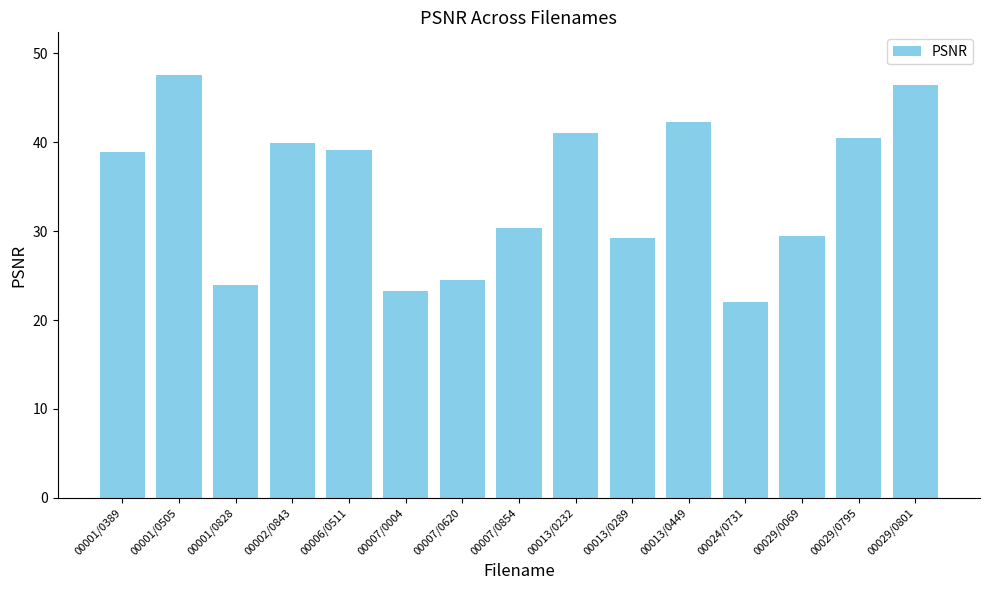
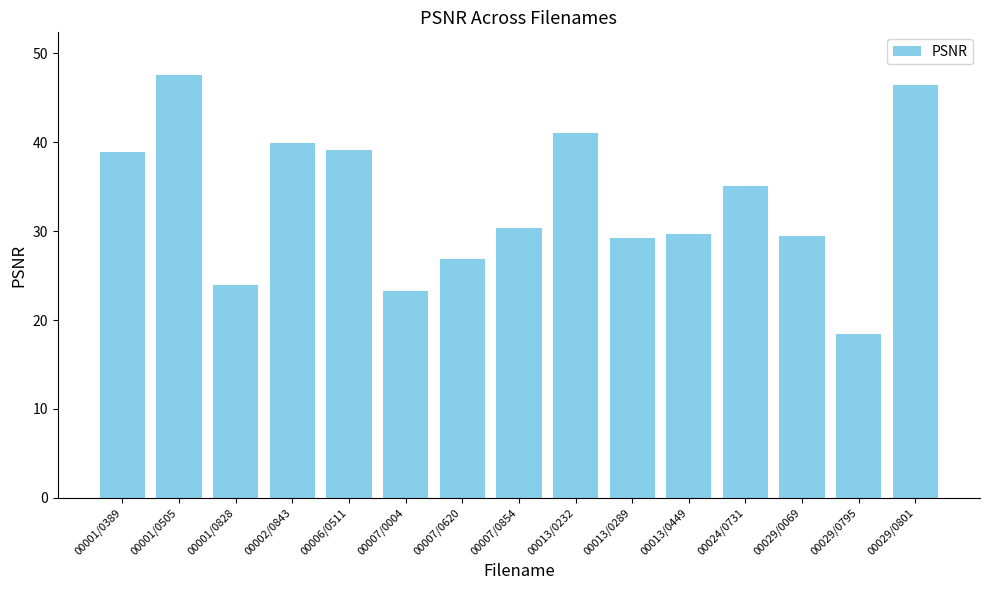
00007/0620: 24 -> 27
00013/0449: 42 -> 30
00024/0731: 22 -> 35
00029/0795: 40 -> 18
